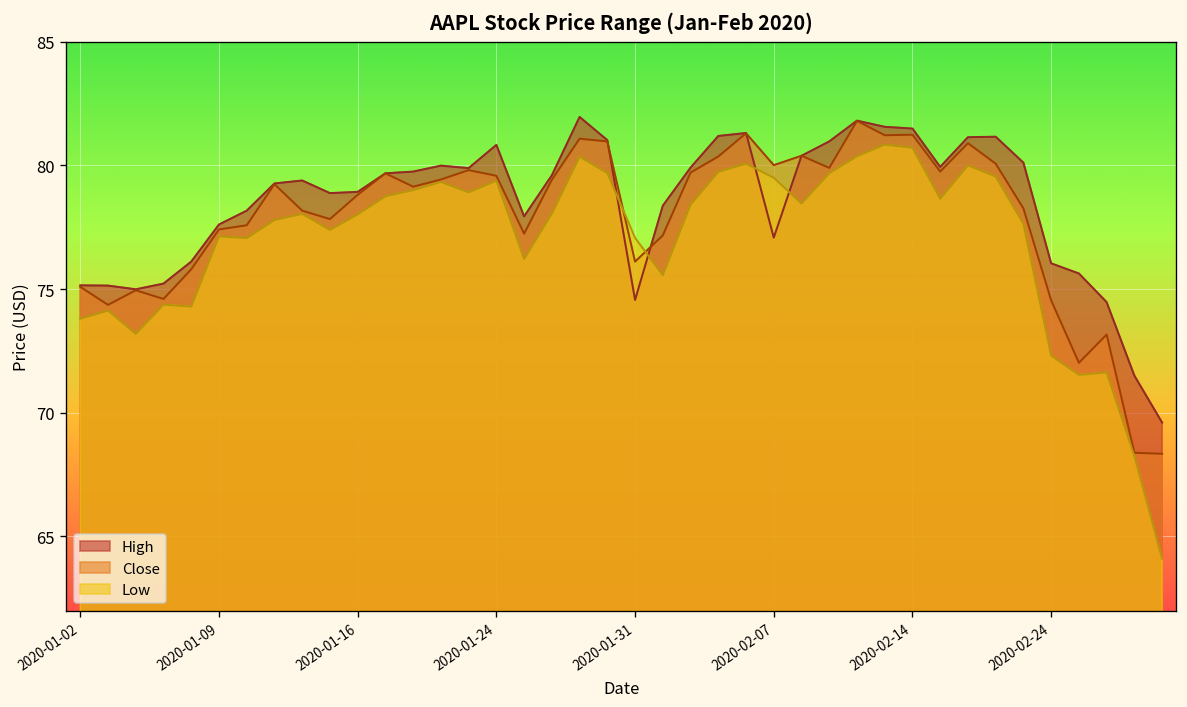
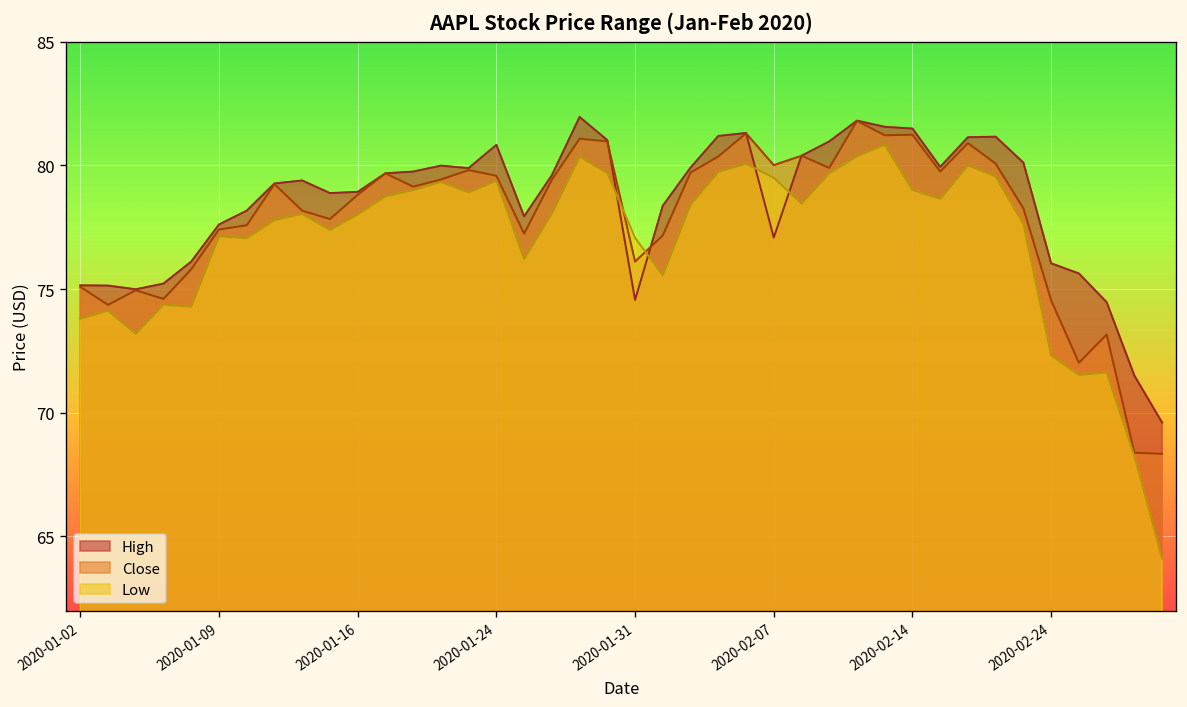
Low, 2020-02-14: 80.7 -> 79.0
